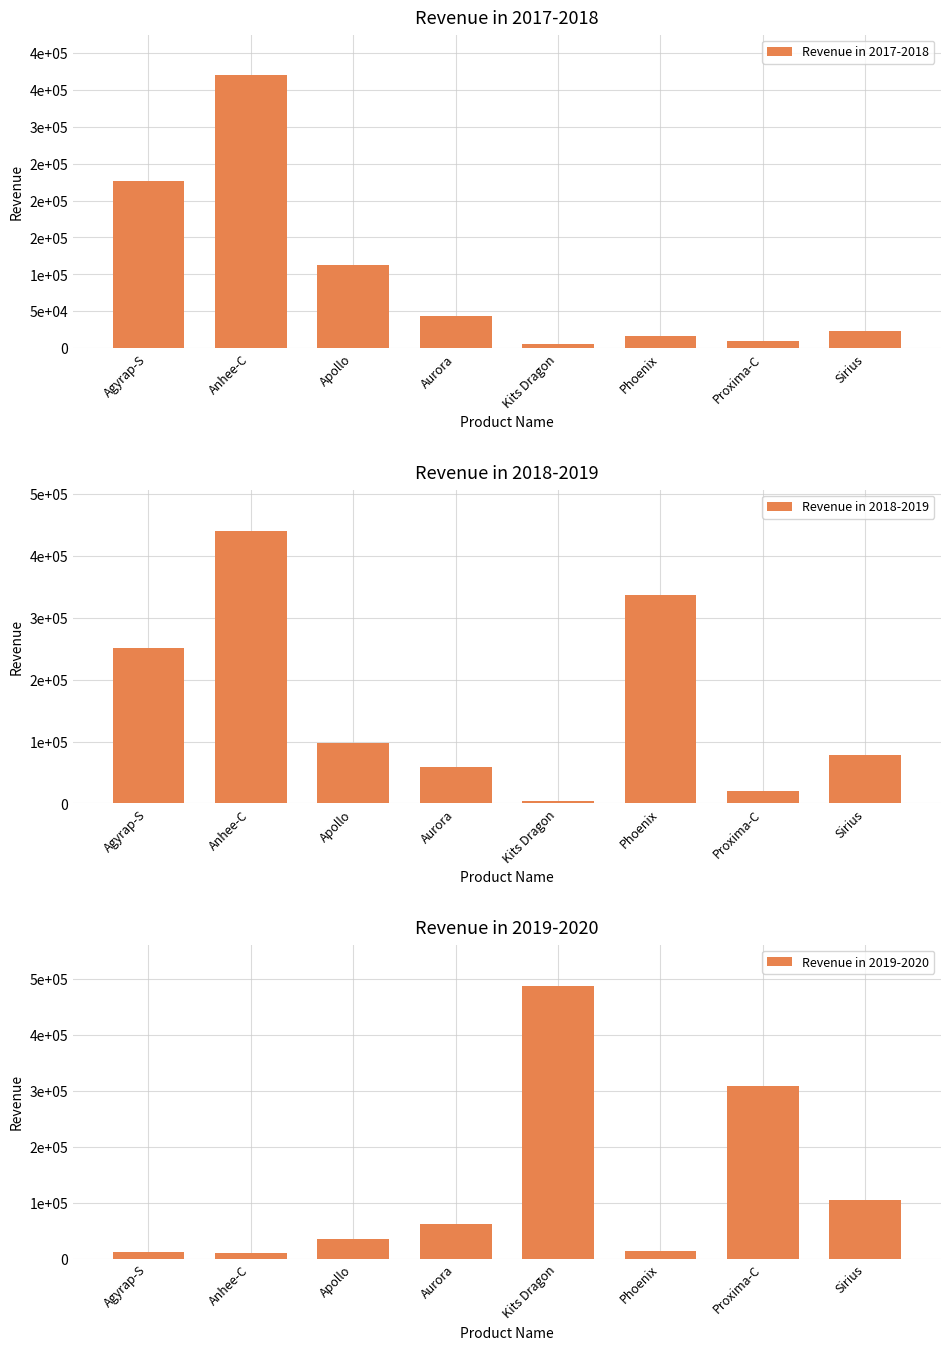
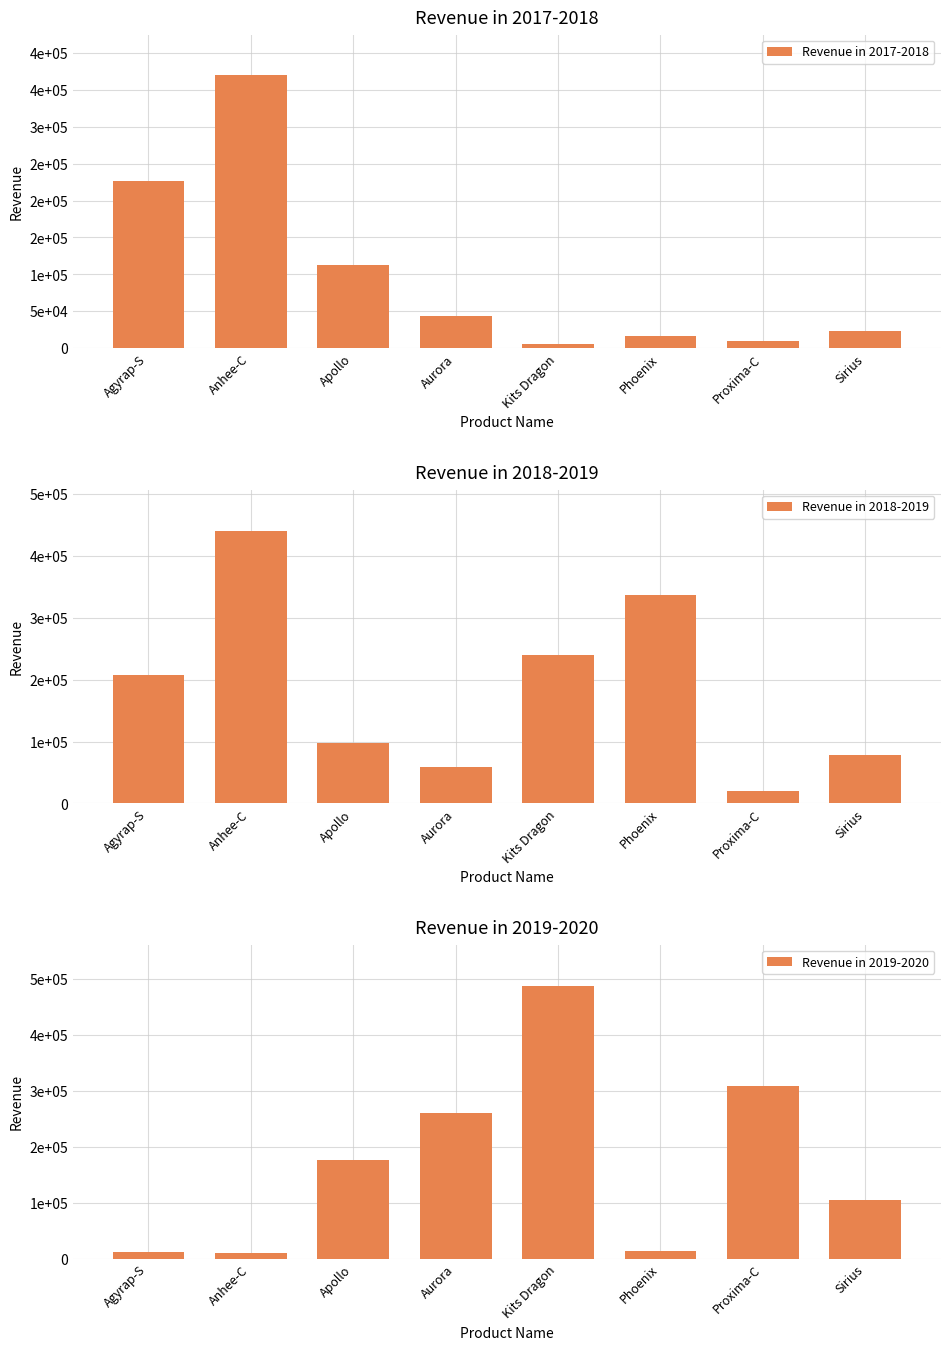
Revenue in 2018-2019, Agyrap-S: 250000 -> 210000
Revenue in 2018-2019, Kits Dragon: 0 -> 240000
Revenue in 2019-2020, Apollo: 30000 -> 180000
Revenue in 2019-2020, Aurora: 60000 -> 260000
